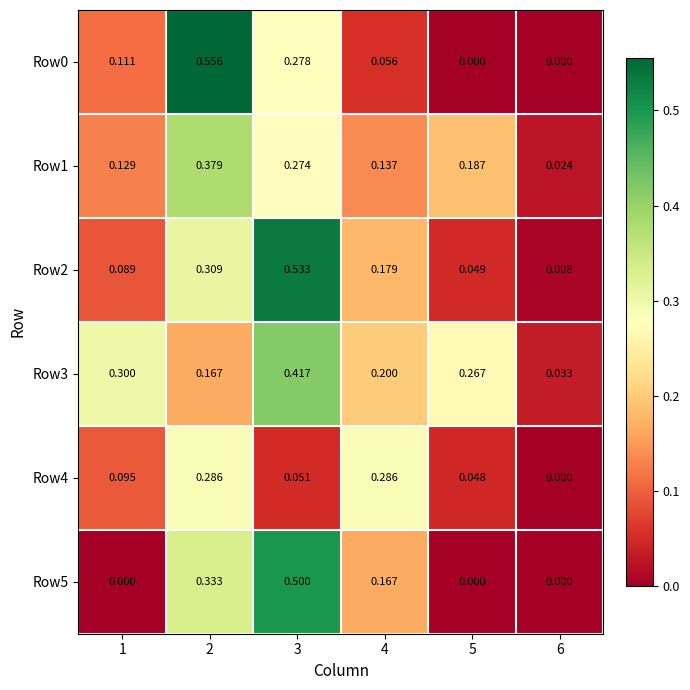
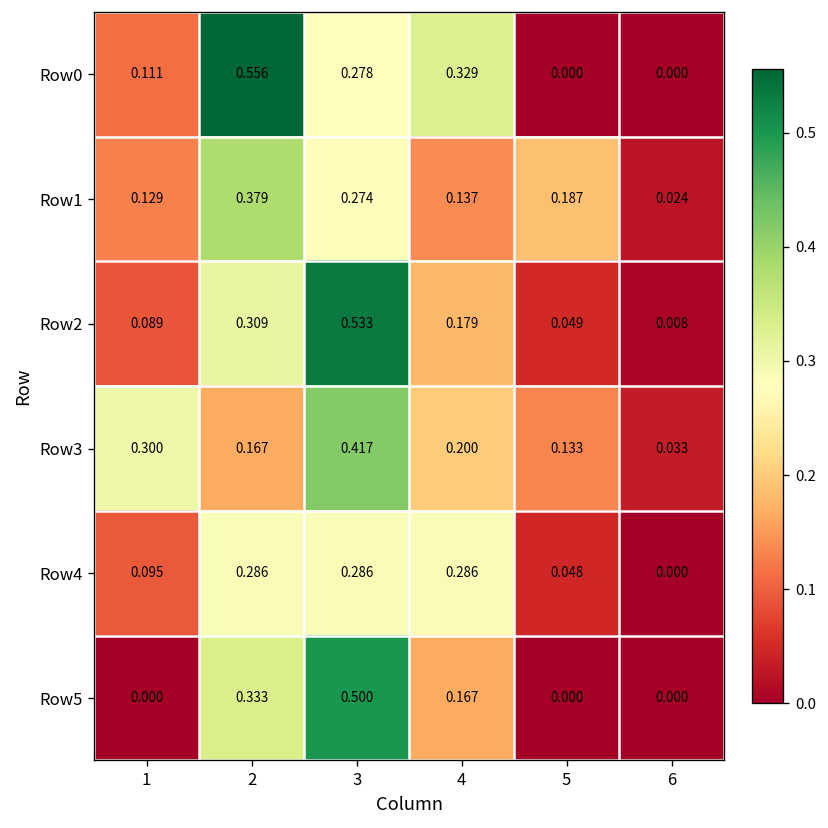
Row0, 4: 0.056 -> 0.329
Row3, 5: 0.267 -> 0.133
Row4, 3: 0.051 -> 0.286
